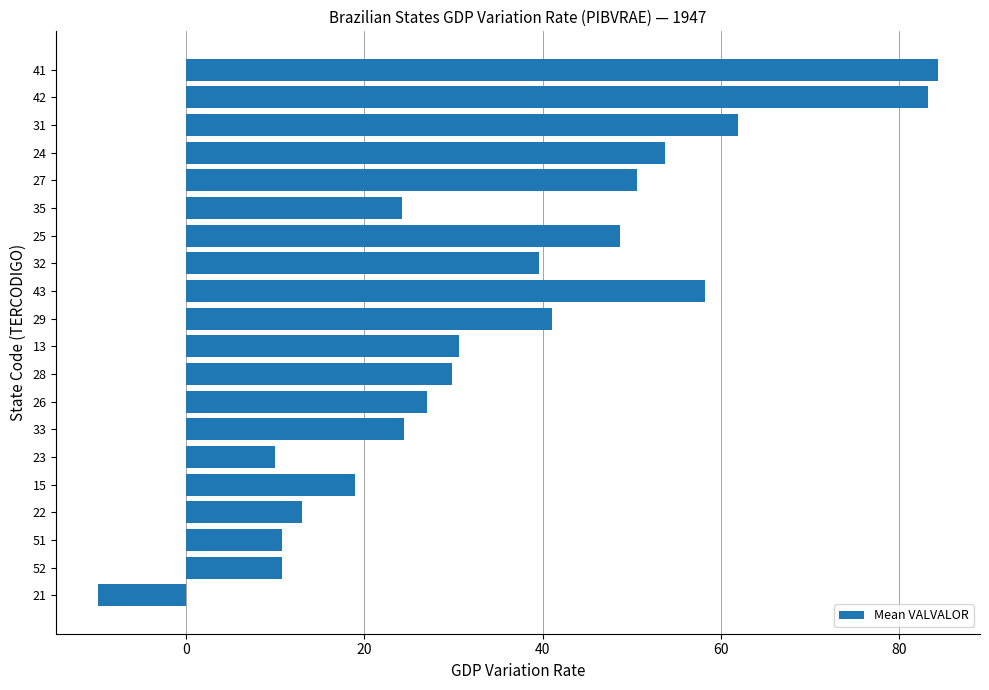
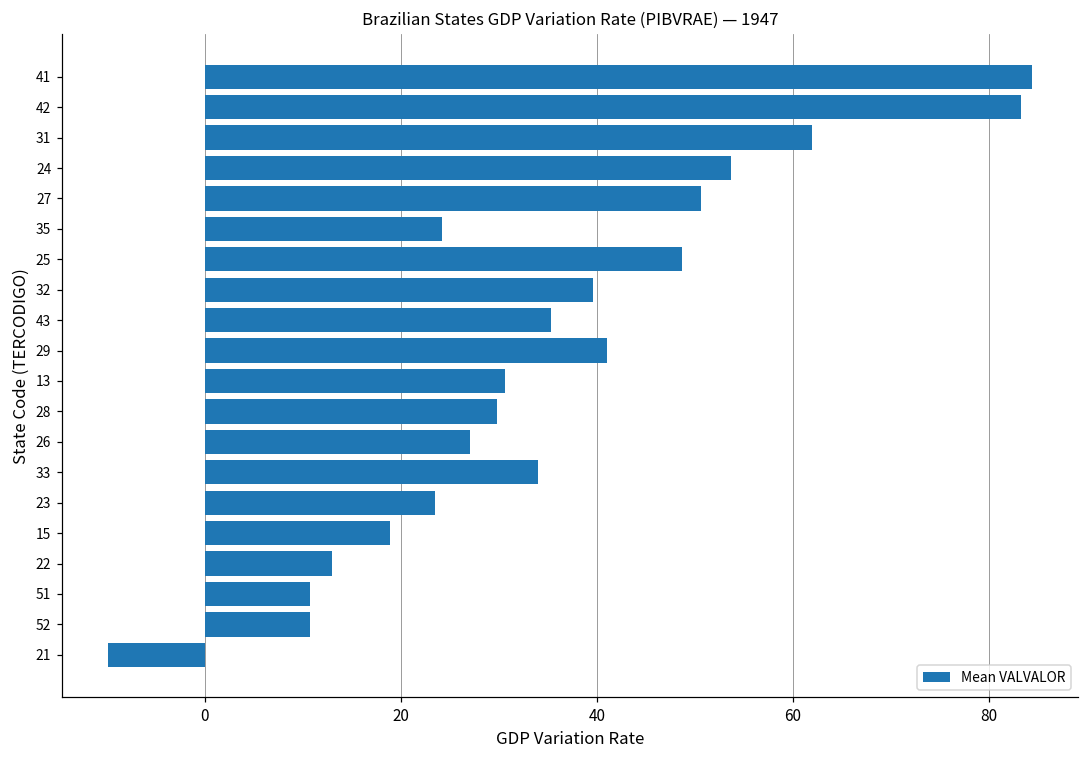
43: 58 -> 35
33: 24 -> 34
23: 10 -> 23
